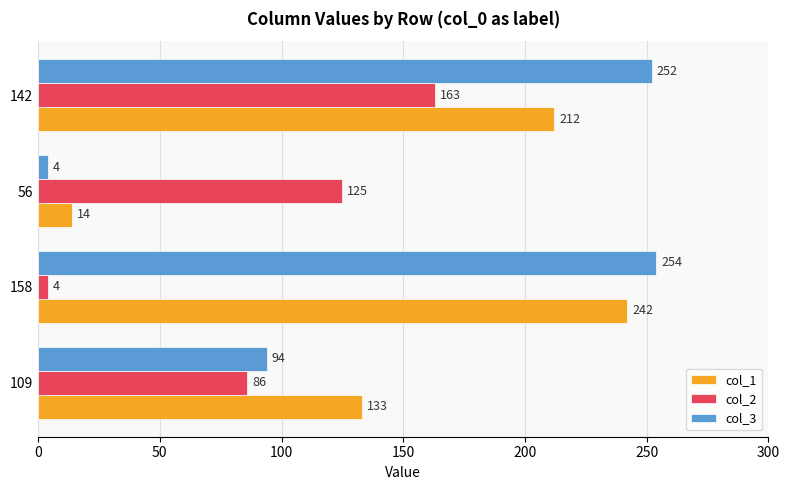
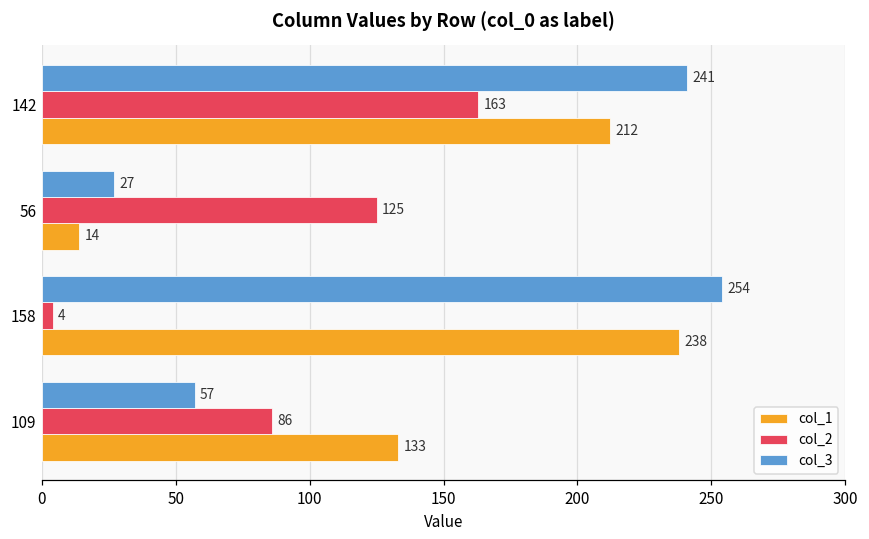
col_3, 142: 252 -> 241
col_3, 56: 4 -> 27
col_1, 158: 242 -> 238
col_3, 109: 94 -> 57
